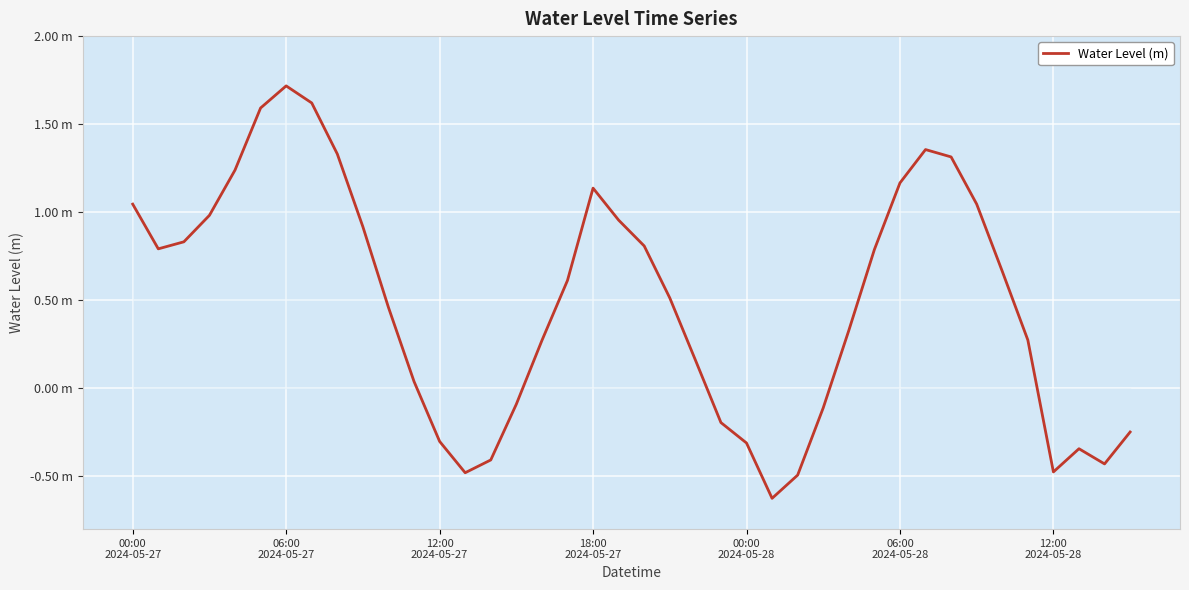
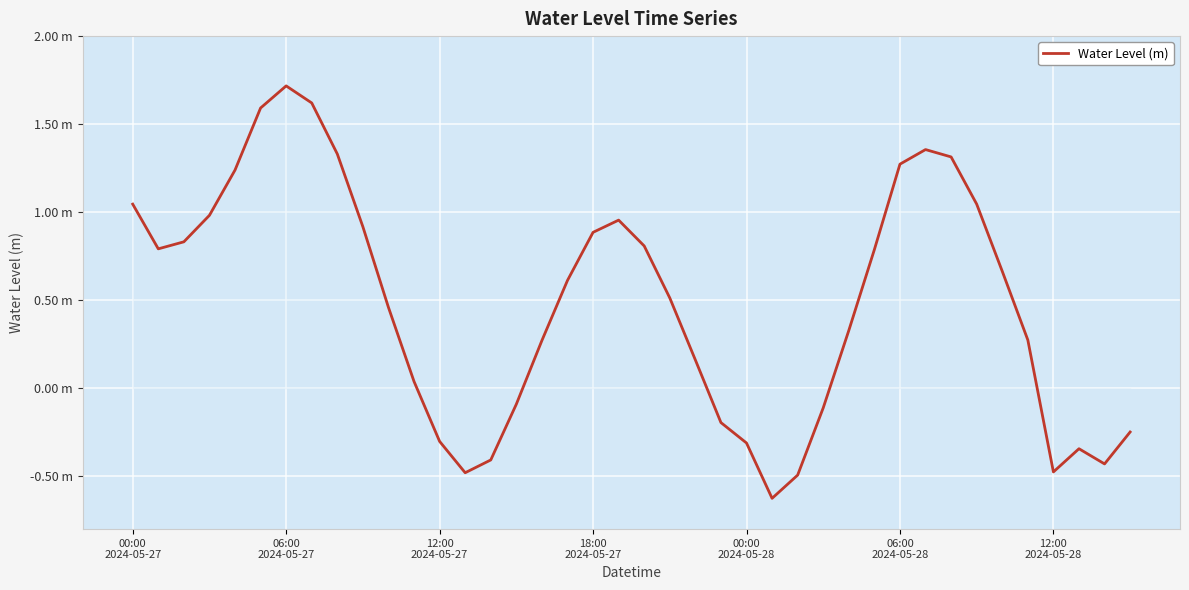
Water Level (m), 18:00 2024-05-27: 1.14 m -> 0.89 m
Water Level (m), 06:00 2024-05-28: 1.17 m -> 1.27 m
